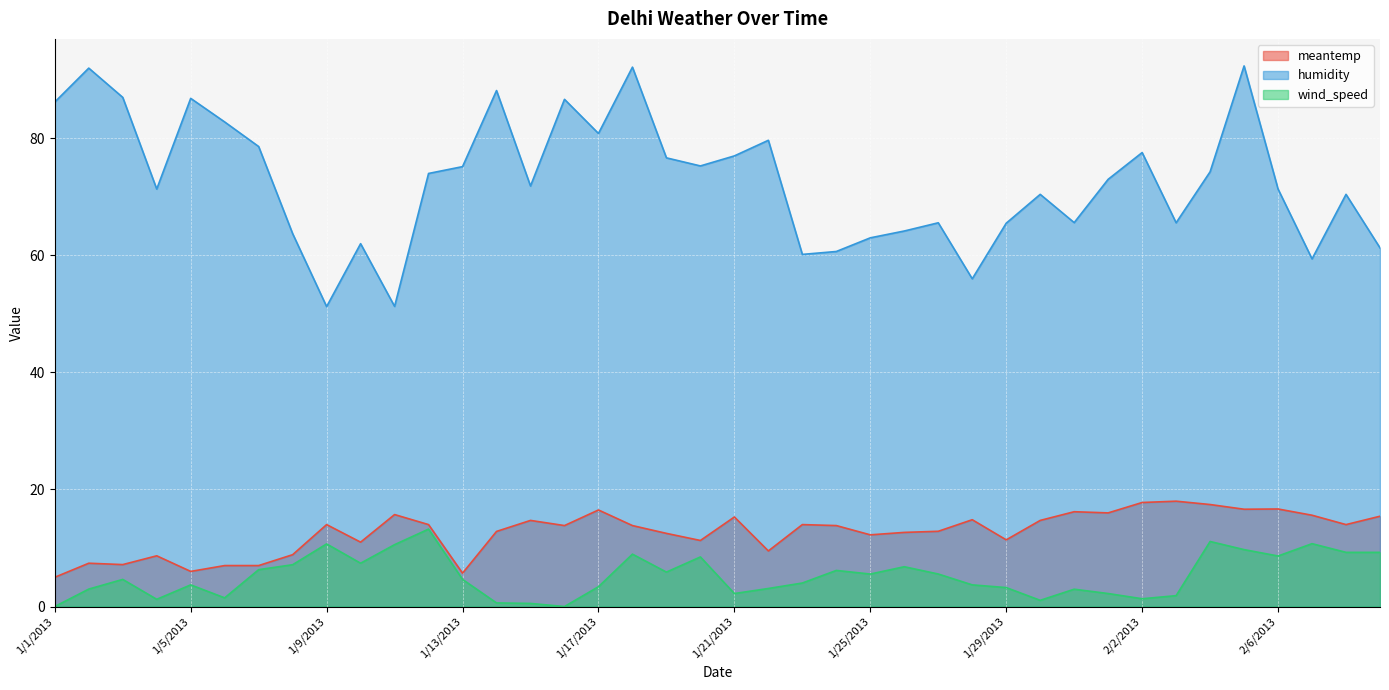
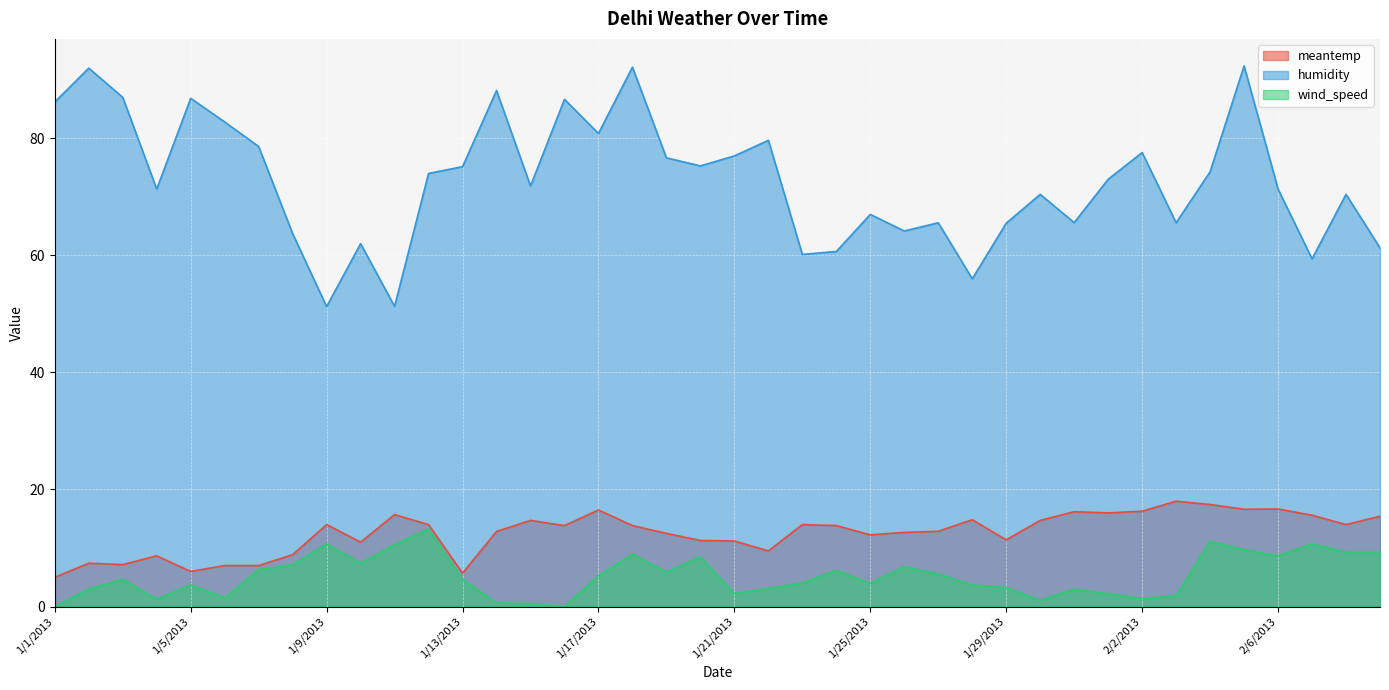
wind_speed, 1/17/2013: 3 -> 5
meantemp, 1/21/2013: 15 -> 11
humidity, 1/25/2013: 63 -> 67
wind_speed, 1/25/2013: 6 -> 4
meantemp, 2/2/2013: 18 -> 16
